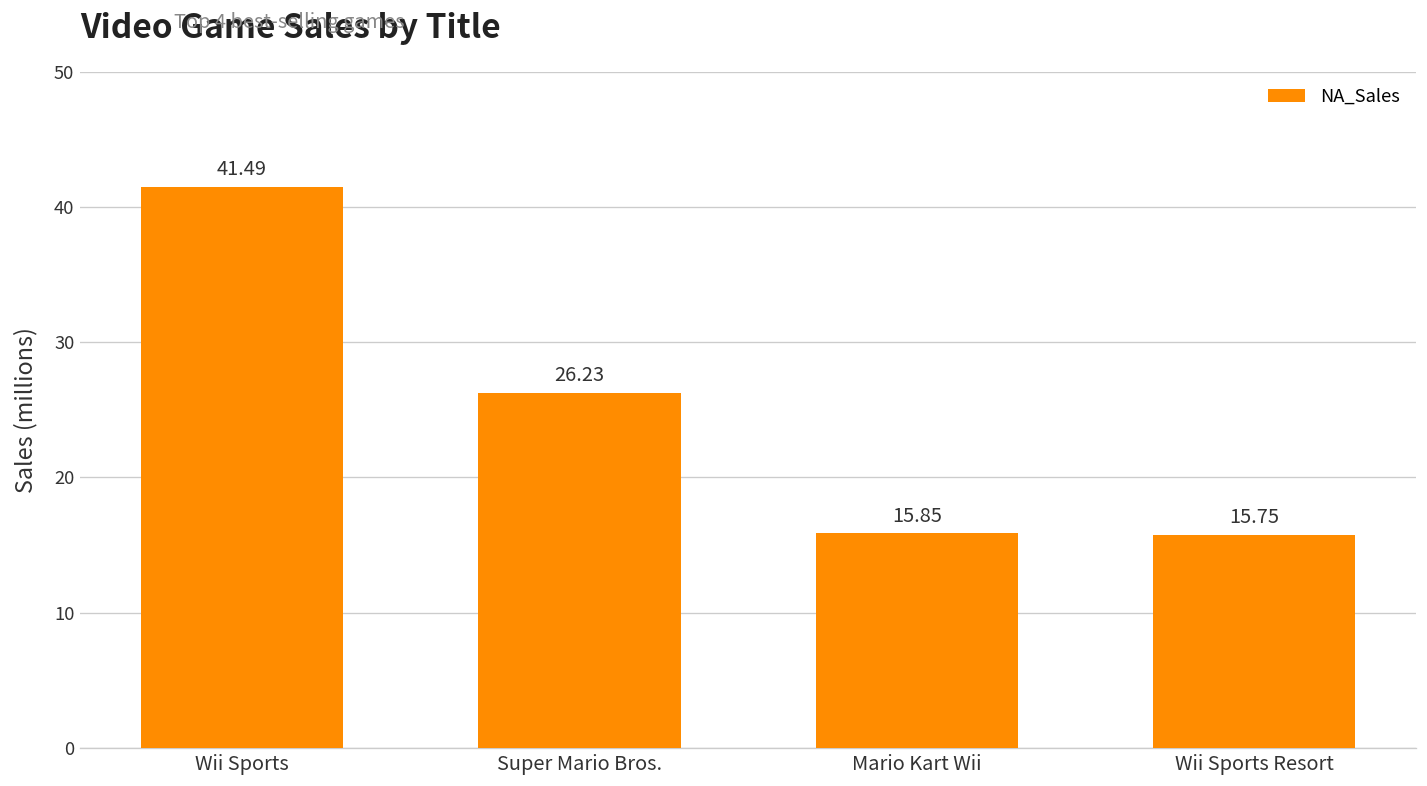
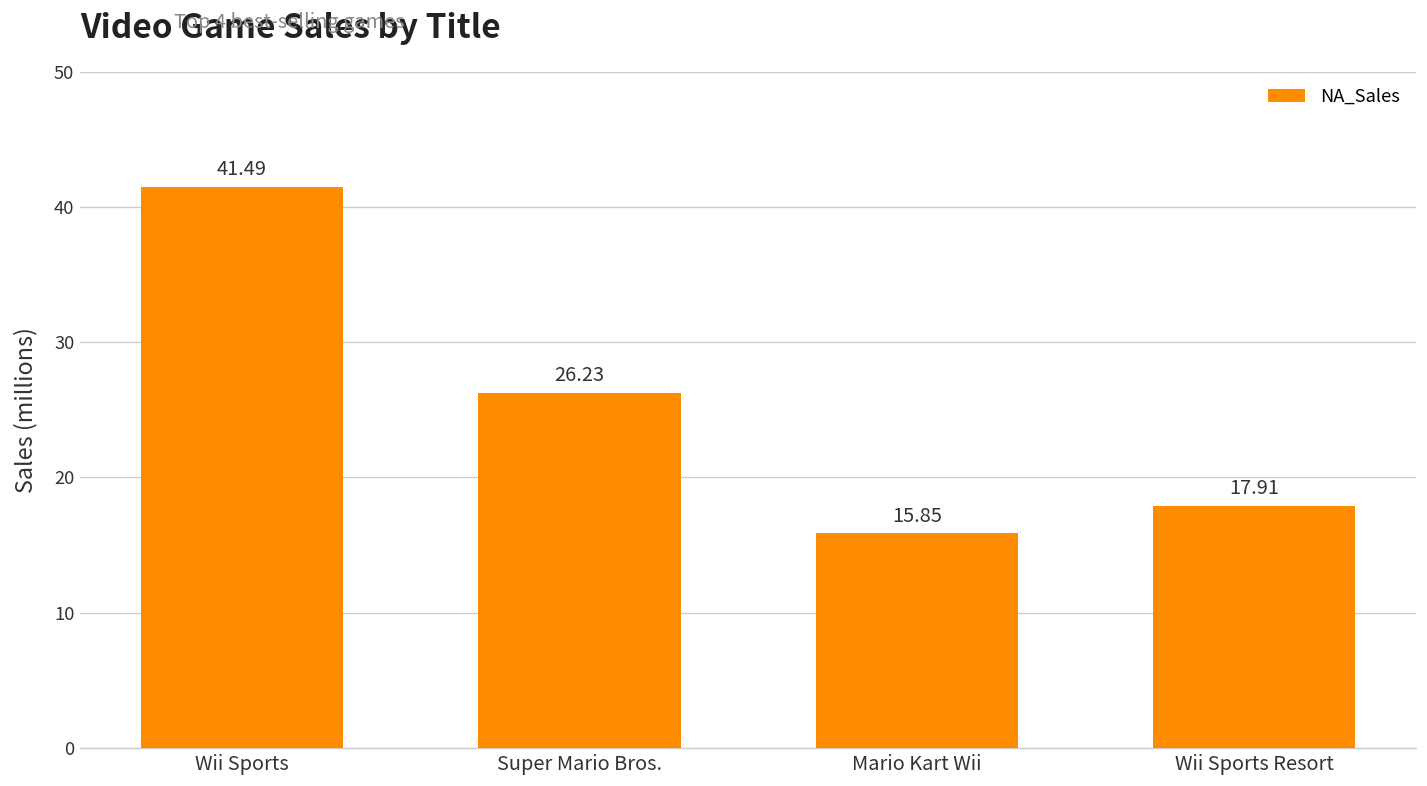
Wii Sports Resort: 15.75 -> 17.91
